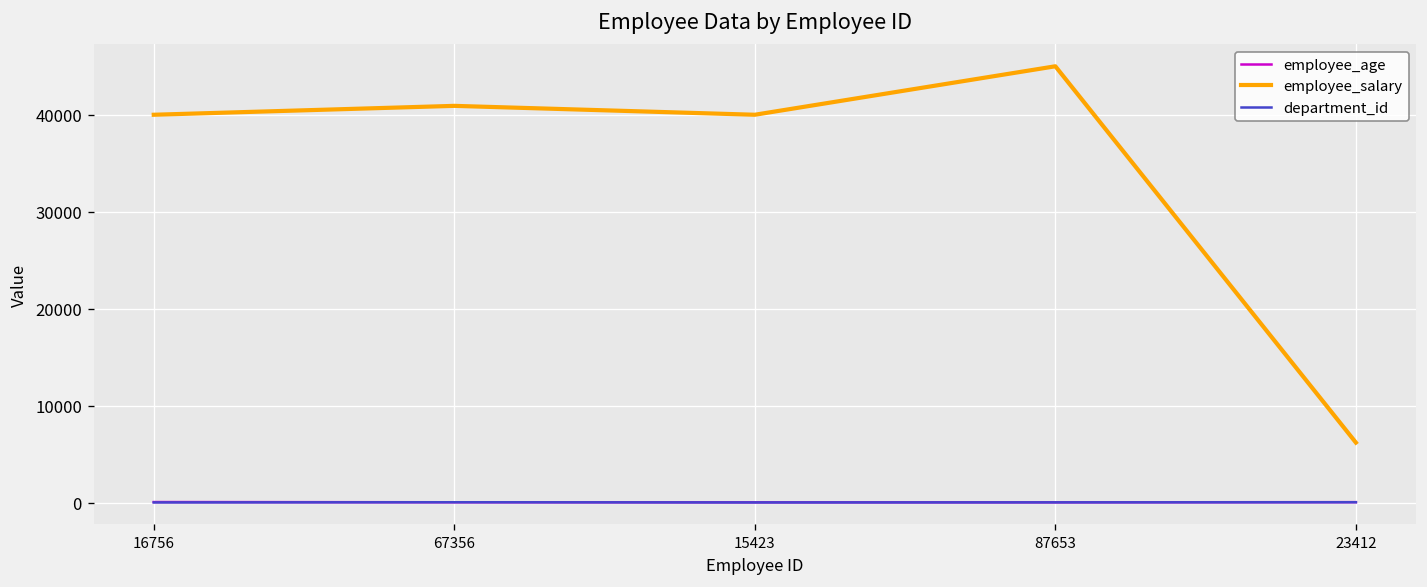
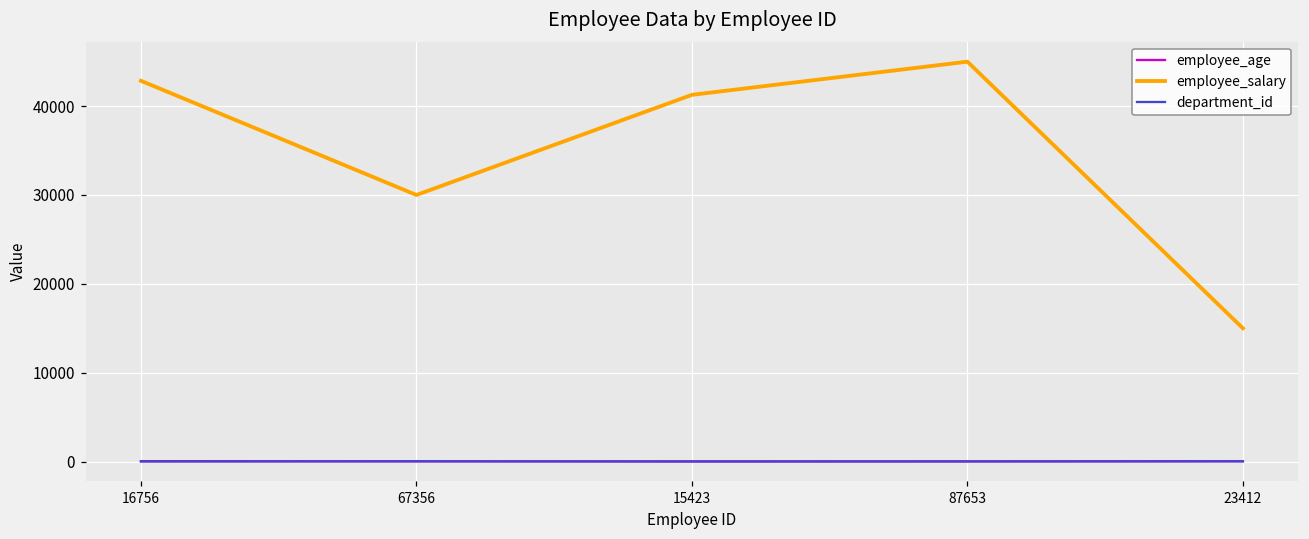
employee_salary, 16756: 40000 -> 43000
employee_salary, 67356: 41000 -> 30000
employee_salary, 15423: 40000 -> 41000
employee_salary, 23412: 6000 -> 15000
